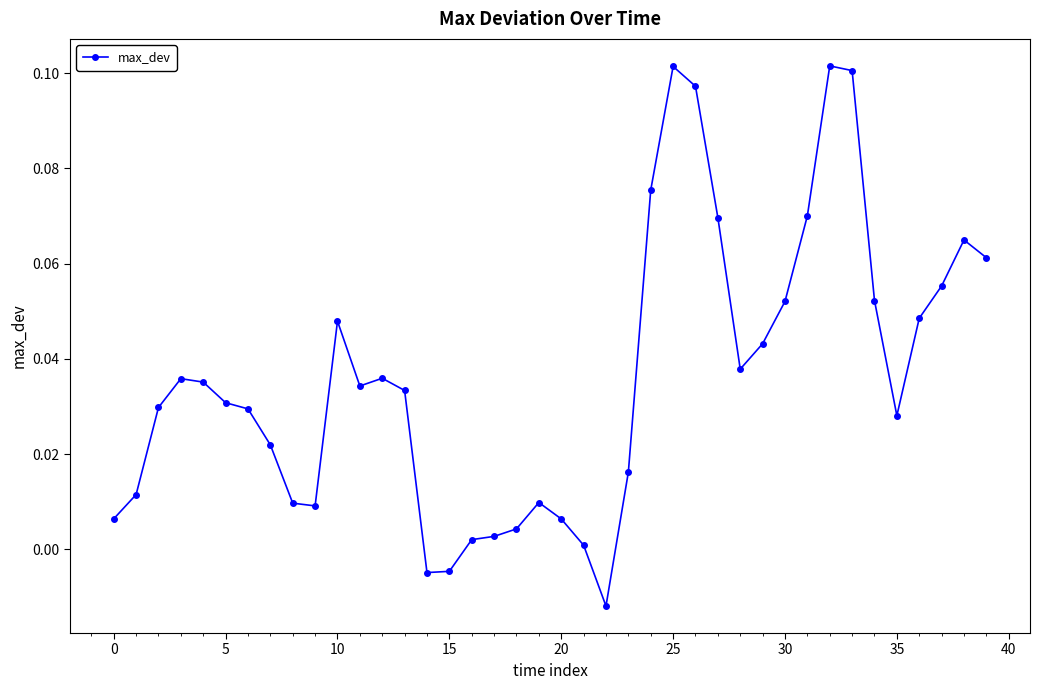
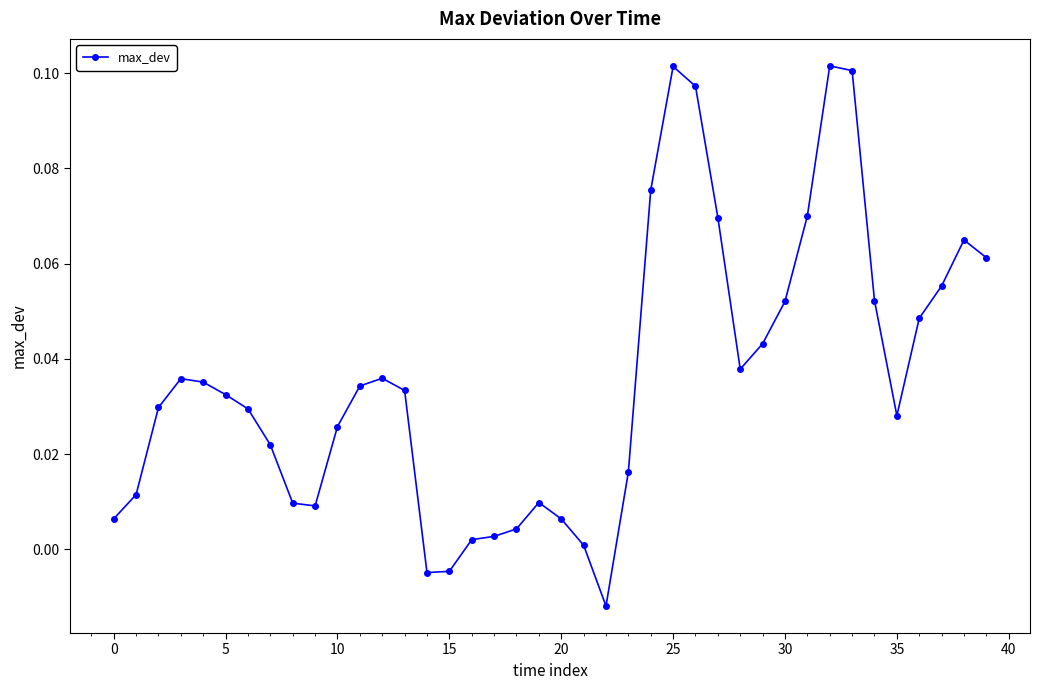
5: 0.031 -> 0.032
10: 0.048 -> 0.026
